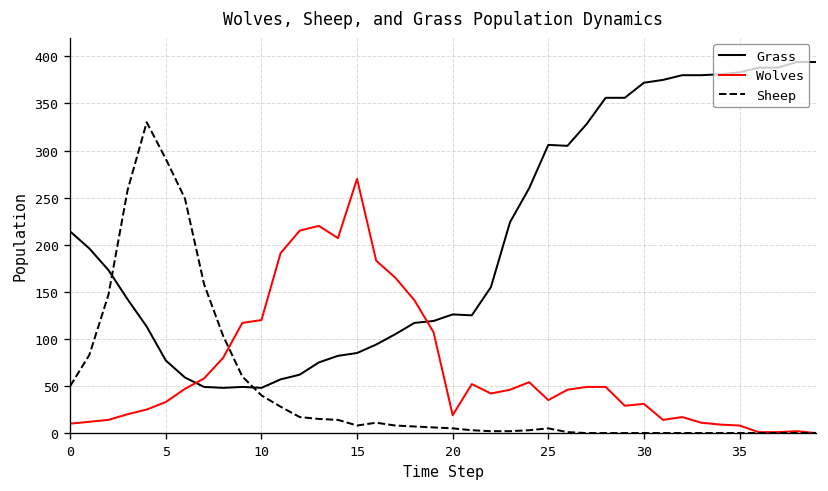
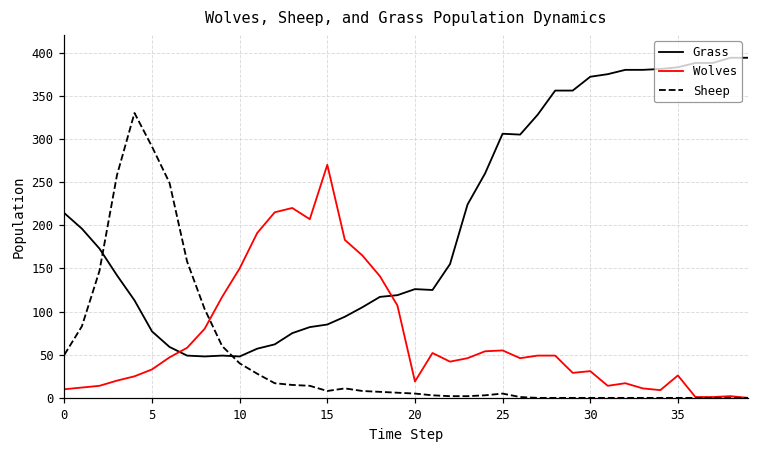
Wolves, 10: 120 -> 150
Wolves, 25: 40 -> 60
Wolves, 35: 10 -> 30
